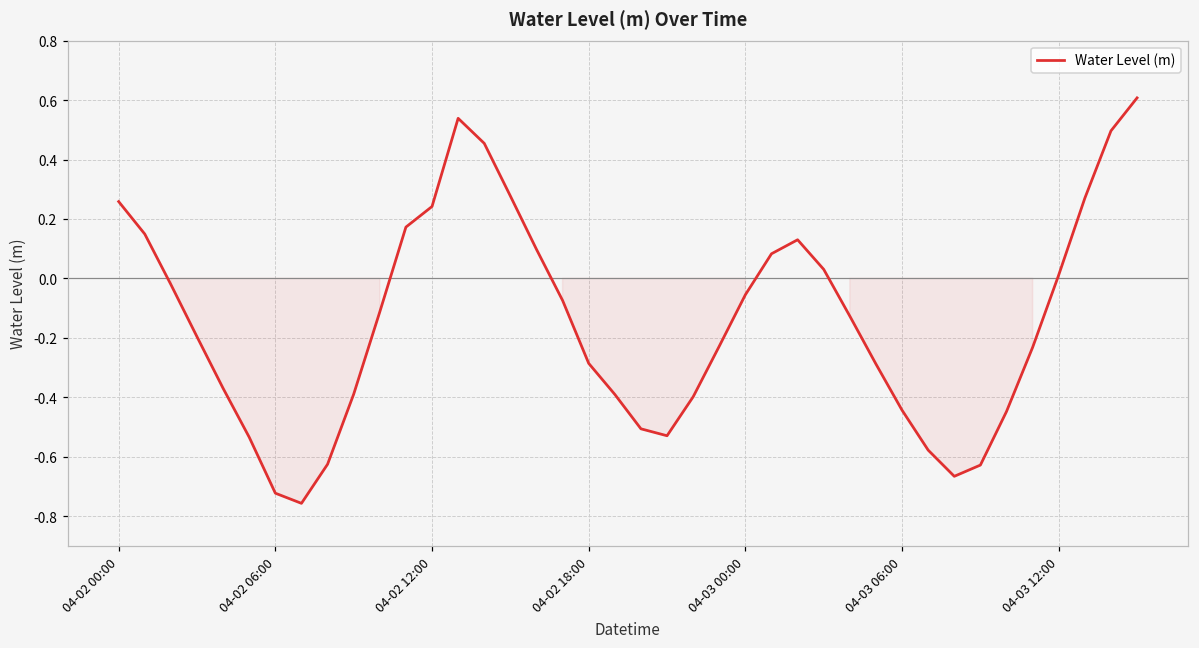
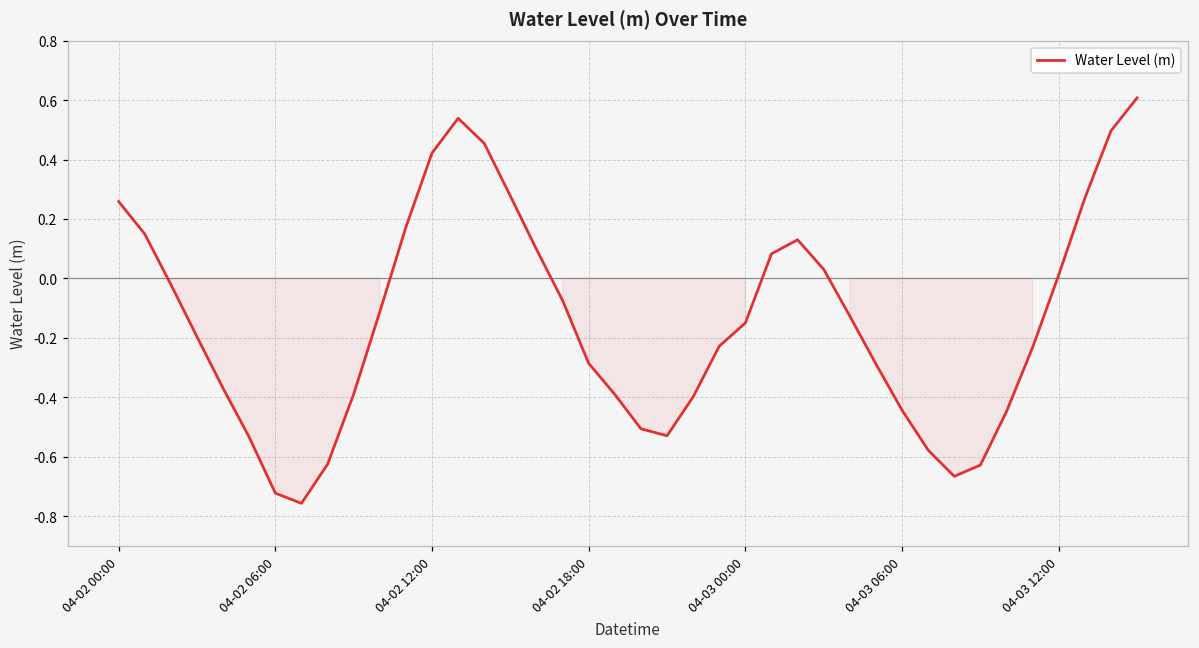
04-02 12:00: 0.24 -> 0.42
04-03 00:00: -0.06 -> -0.15
